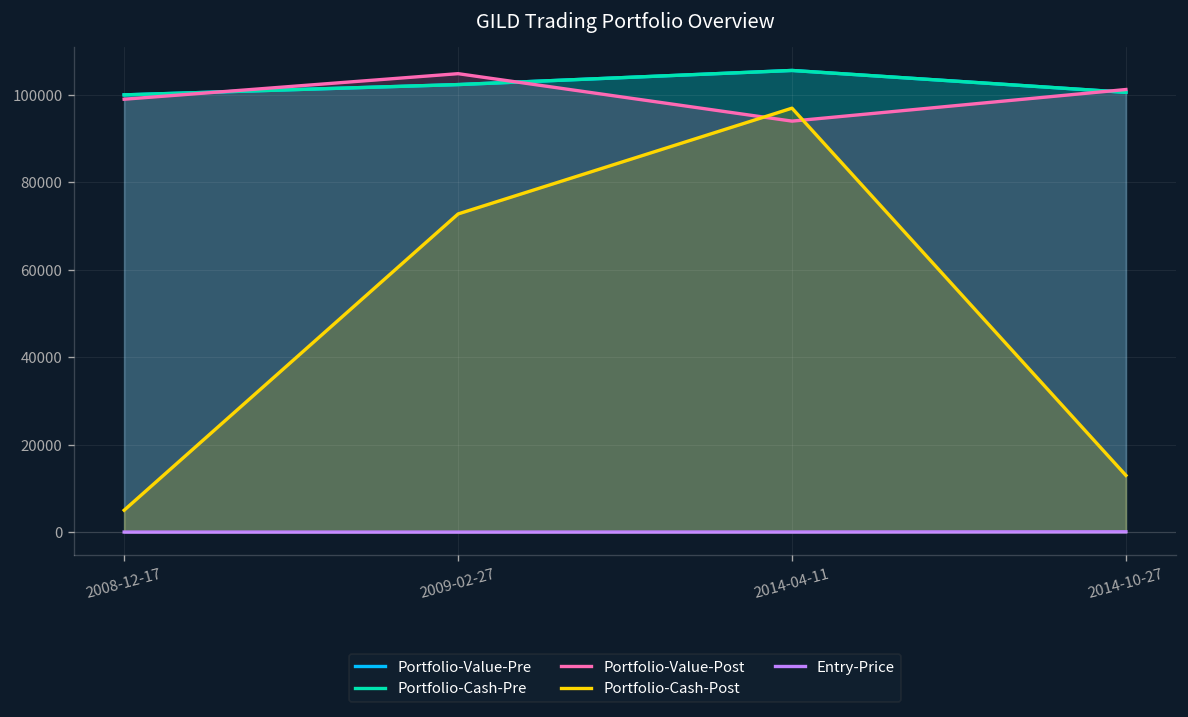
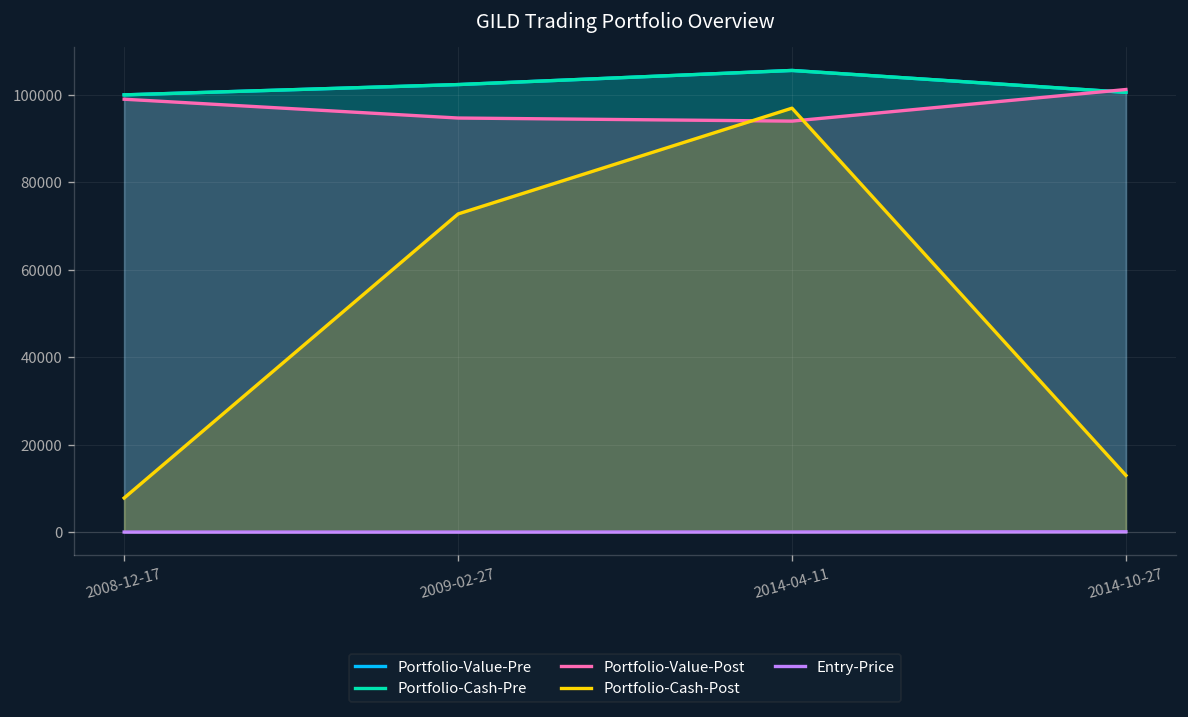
Portfolio-Cash-Post, 2008-12-17: 5000 -> 8000
Portfolio-Value-Post, 2009-02-27: 105000 -> 95000
